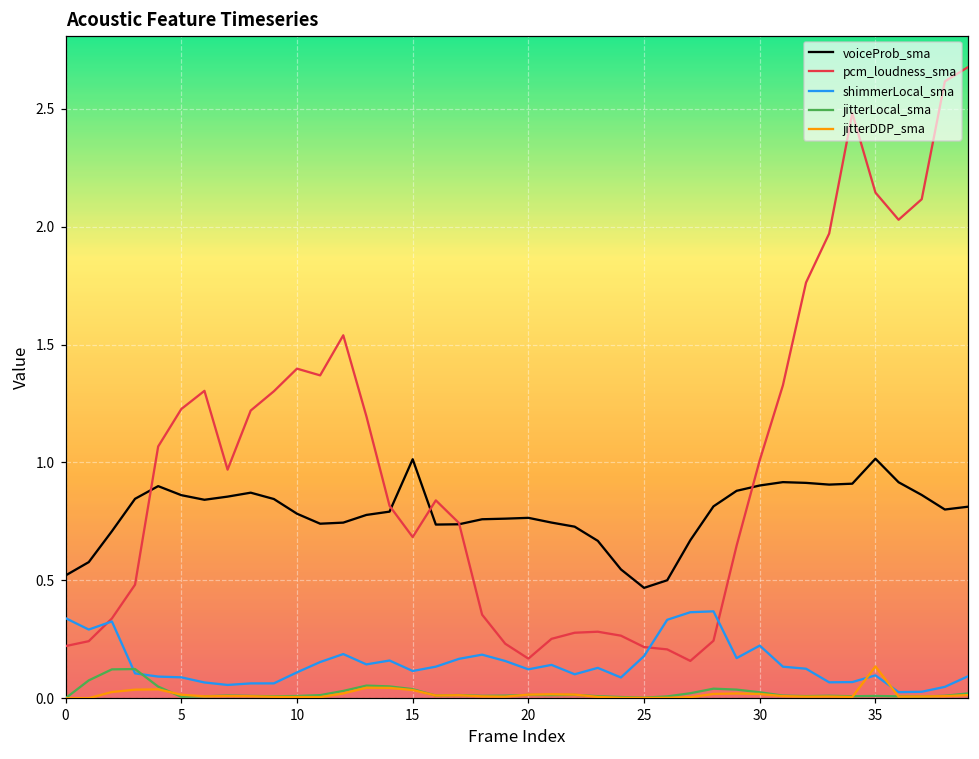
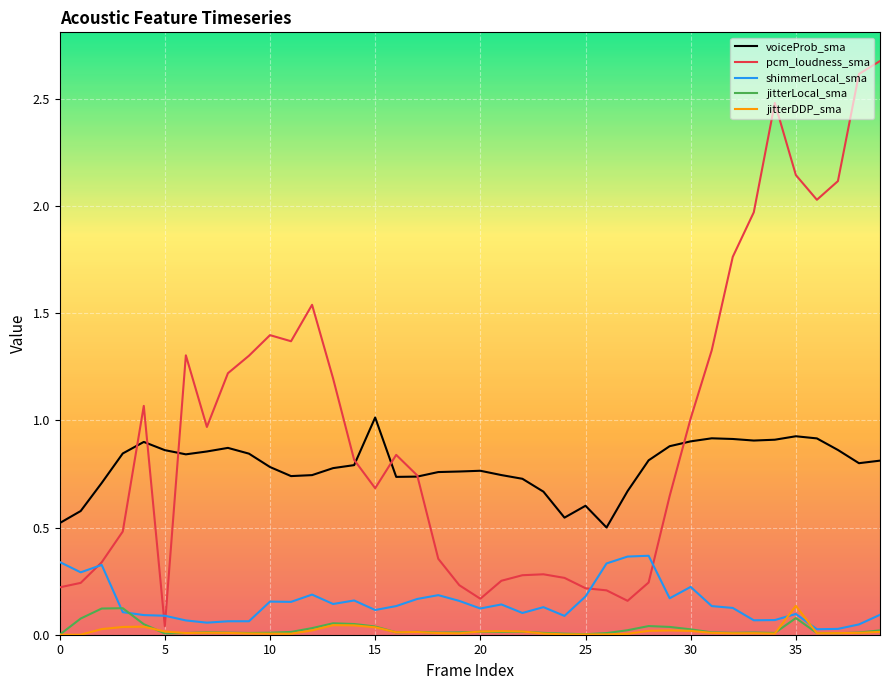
pcm_loudness_sma, 5: 1.23 -> 0.04
shimmerLocal_sma, 10: 0.11 -> 0.15
voiceProb_sma, 25: 0.47 -> 0.60
voiceProb_sma, 35: 1.02 -> 0.93
jitterLocal_sma, 35: 0.01 -> 0.08
